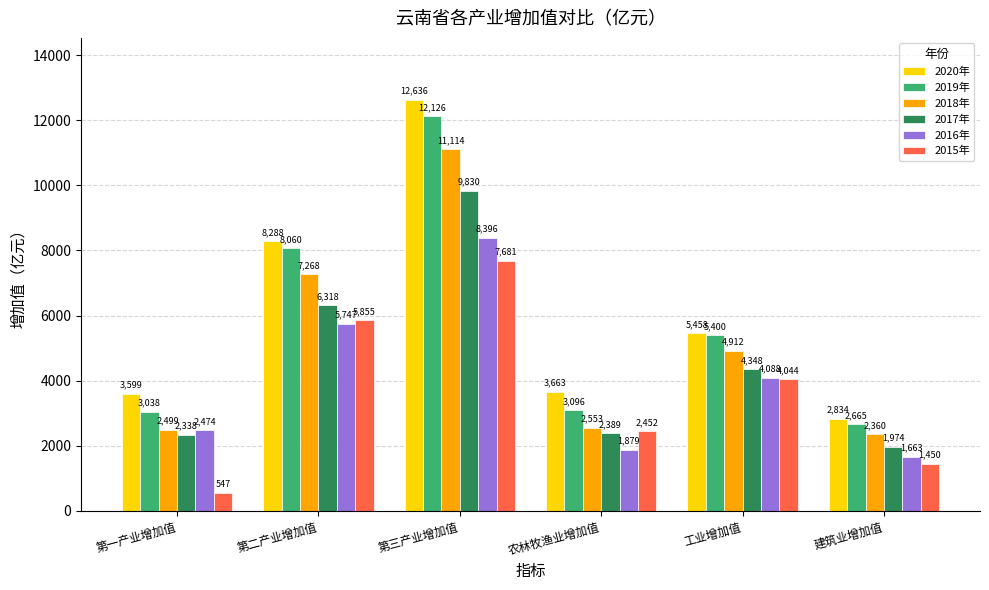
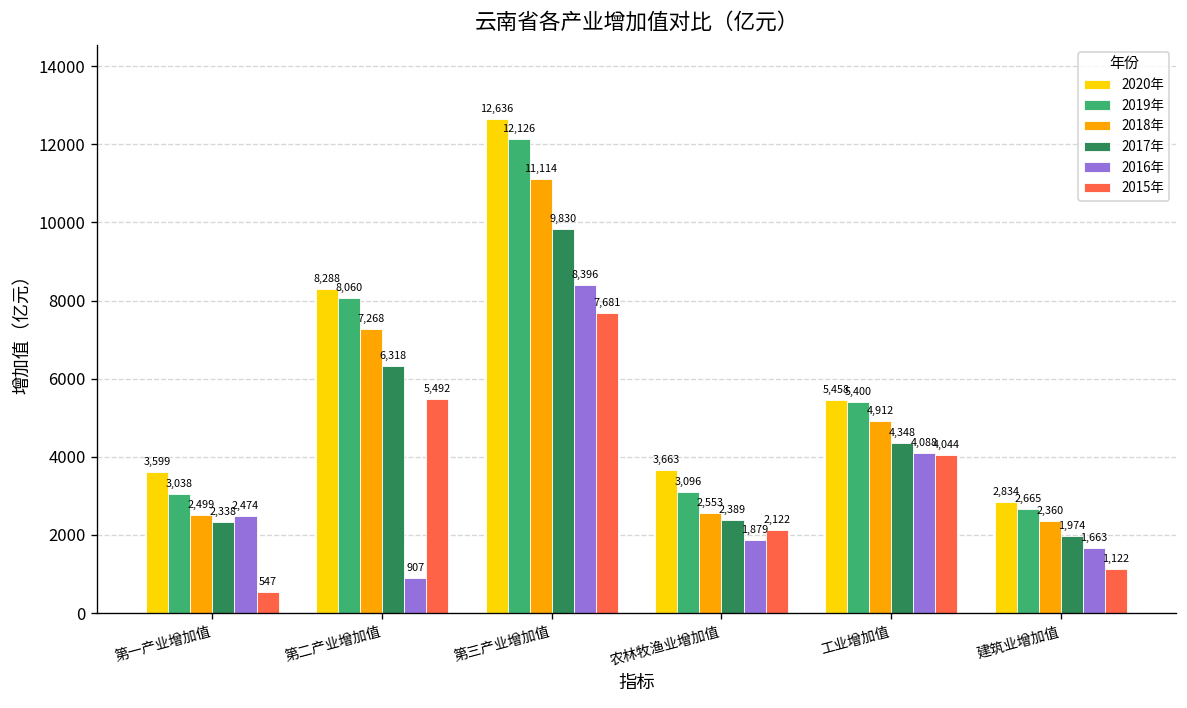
2016年, 第二产业增加值: 5,747 -> 907
2015年, 第二产业增加值: 5,855 -> 5,492
2015年, 农林牧渔业增加值: 2,452 -> 2,122
2015年, 建筑业增加值: 1,450 -> 1,122
